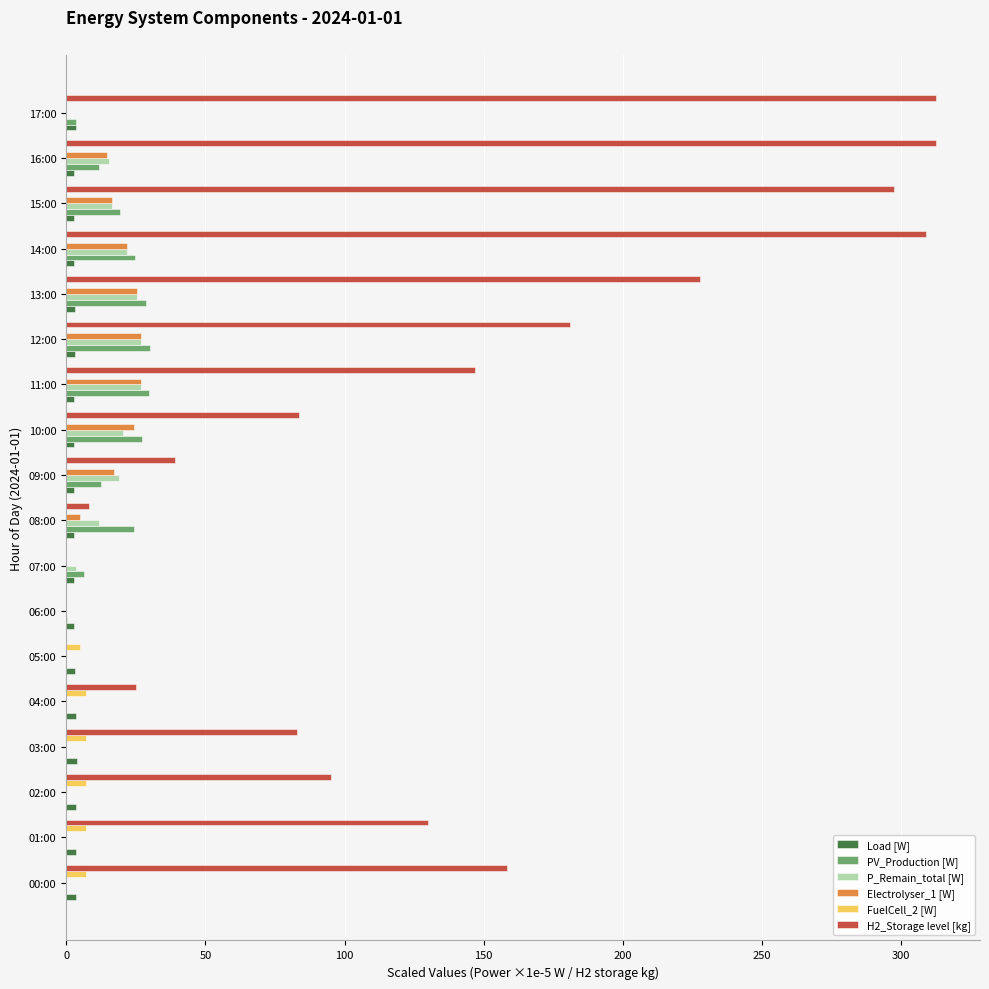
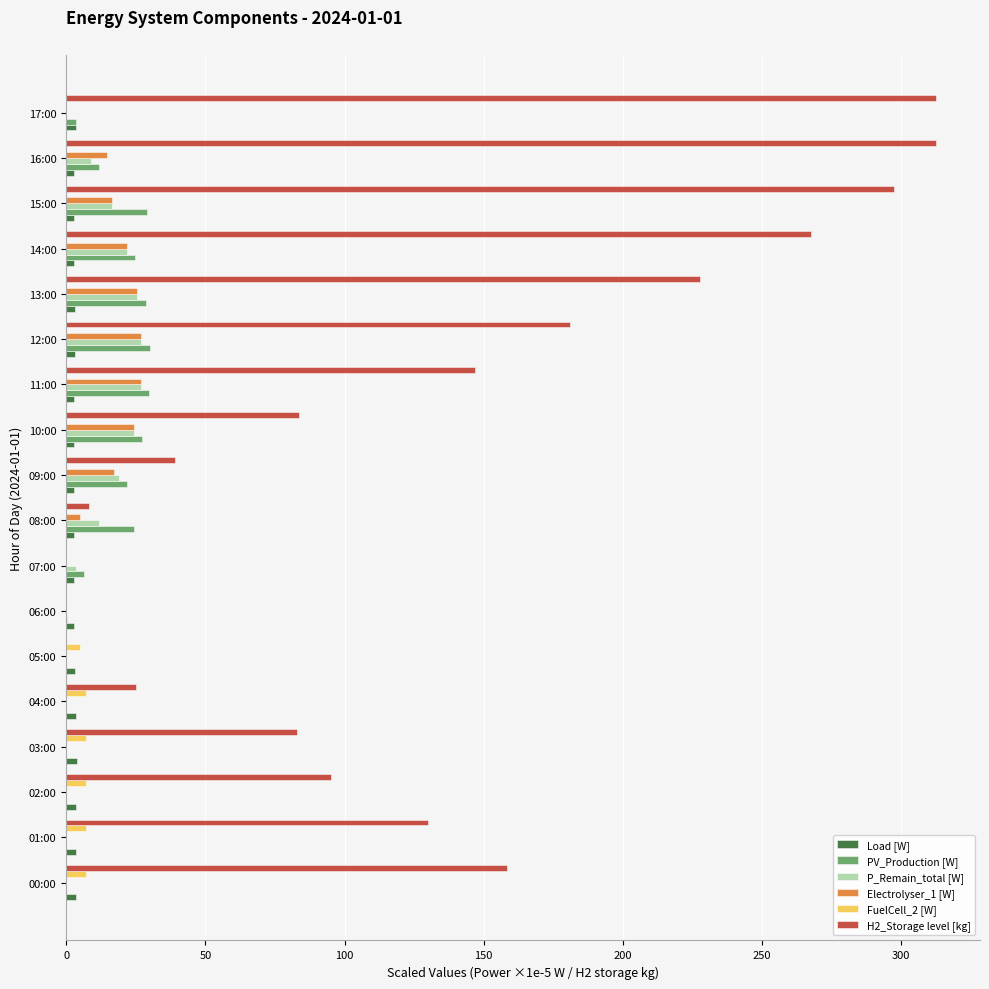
P_Remain_total [W], 16:00: 15 -> 9
PV_Production [W], 15:00: 19 -> 29
H2_Storage level [kg], 14:00: 309 -> 268
P_Remain_total [W], 10:00: 20 -> 24
PV_Production [W], 09:00: 12 -> 22
